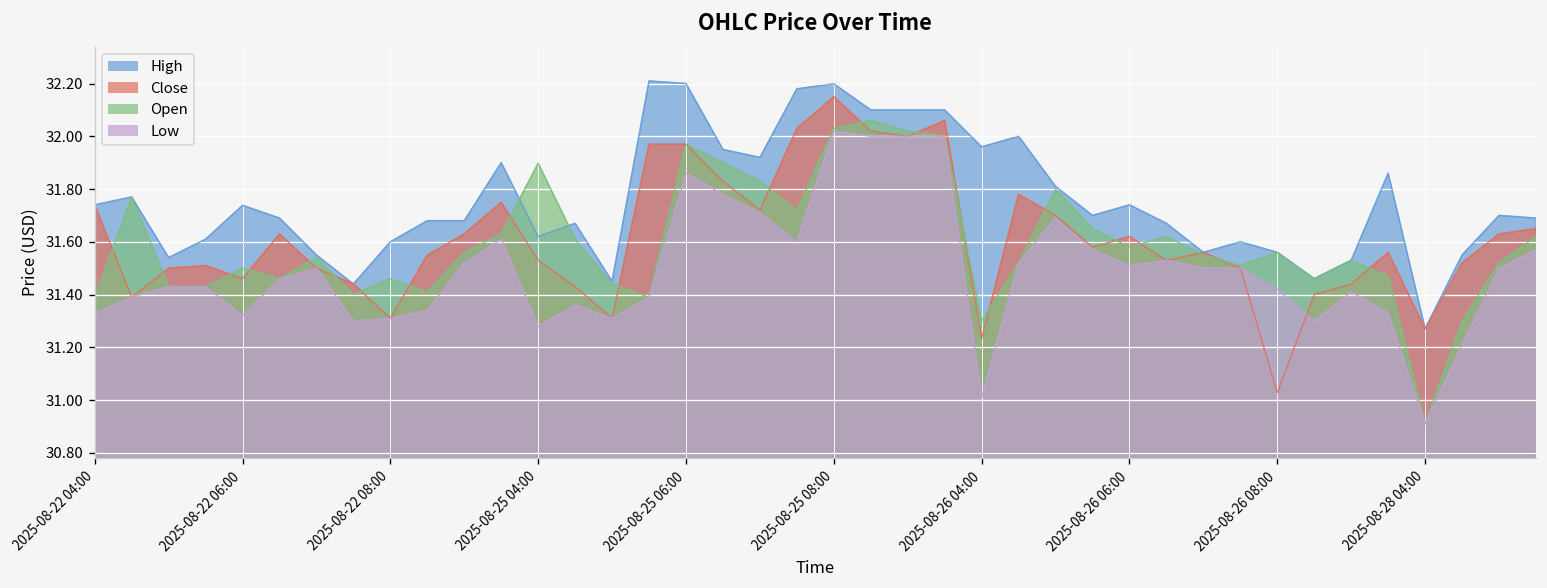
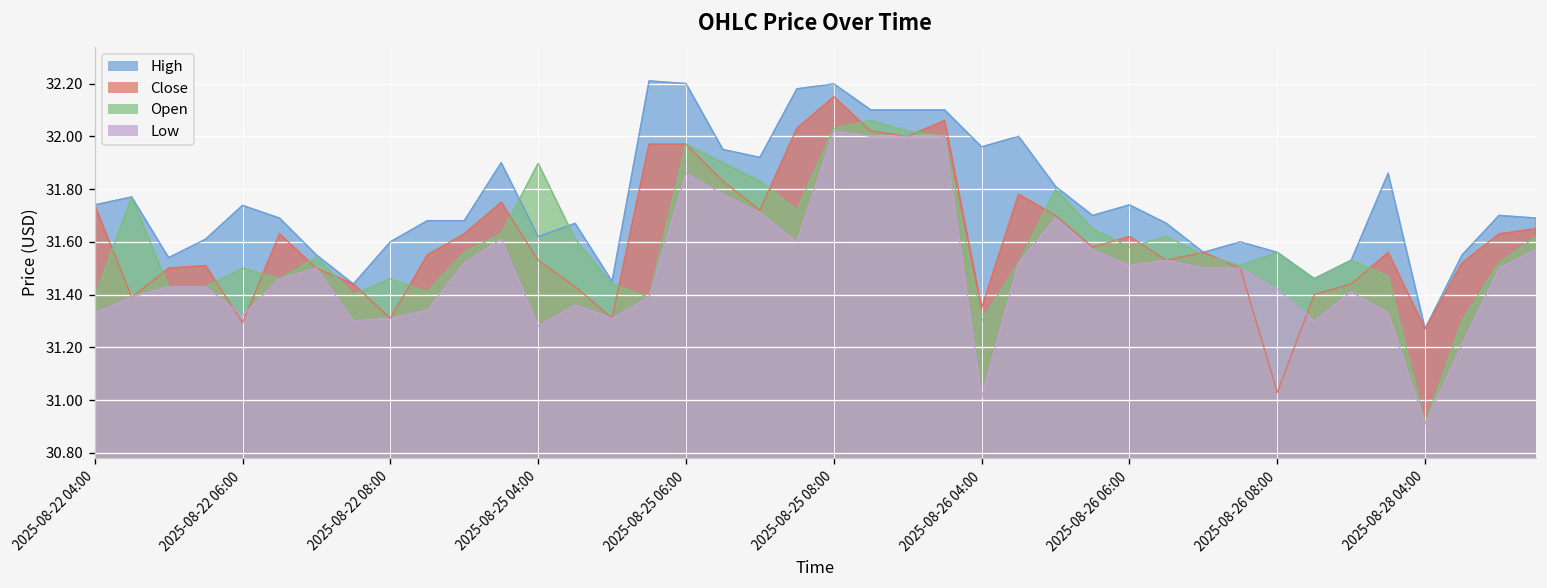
Close, 2025-08-22 06:00: 31.46 -> 31.29
Close, 2025-08-26 04:00: 31.23 -> 31.35
